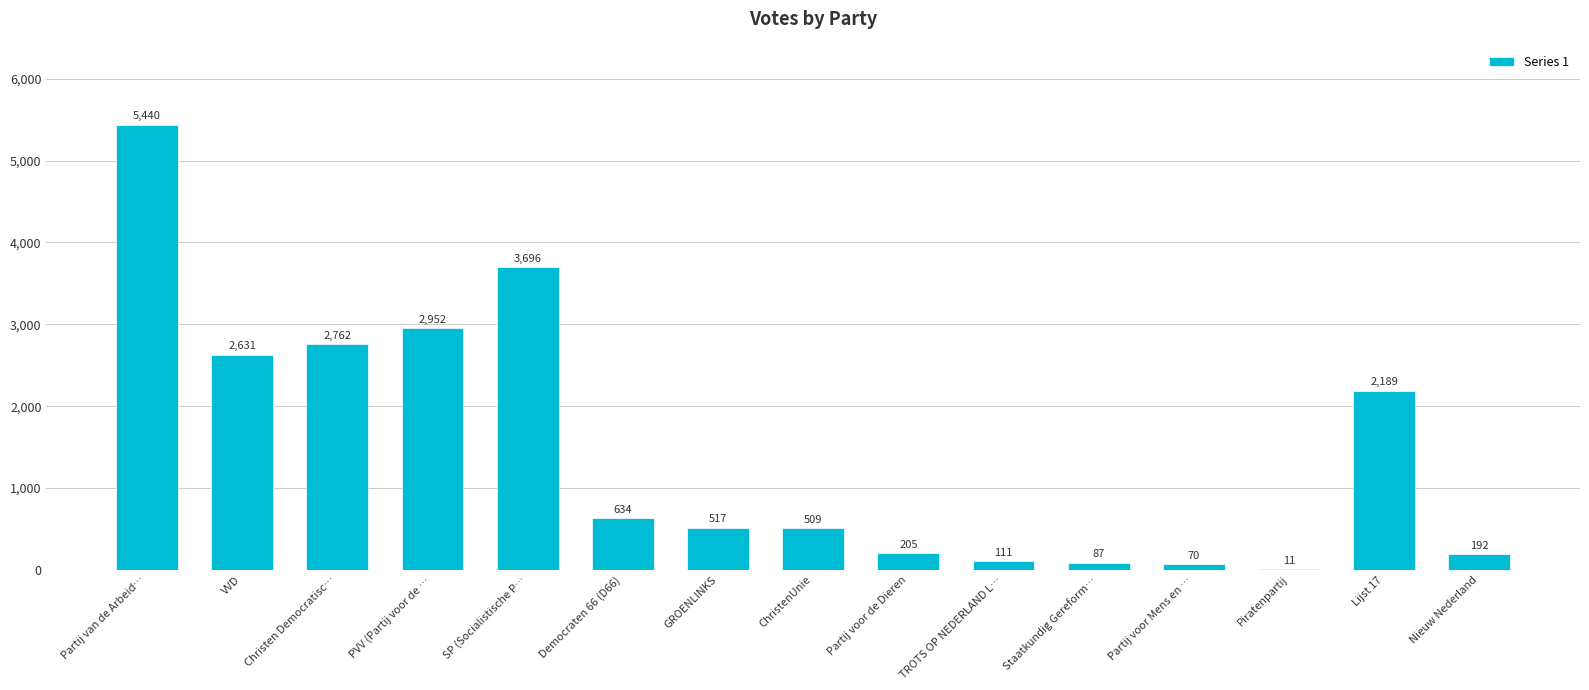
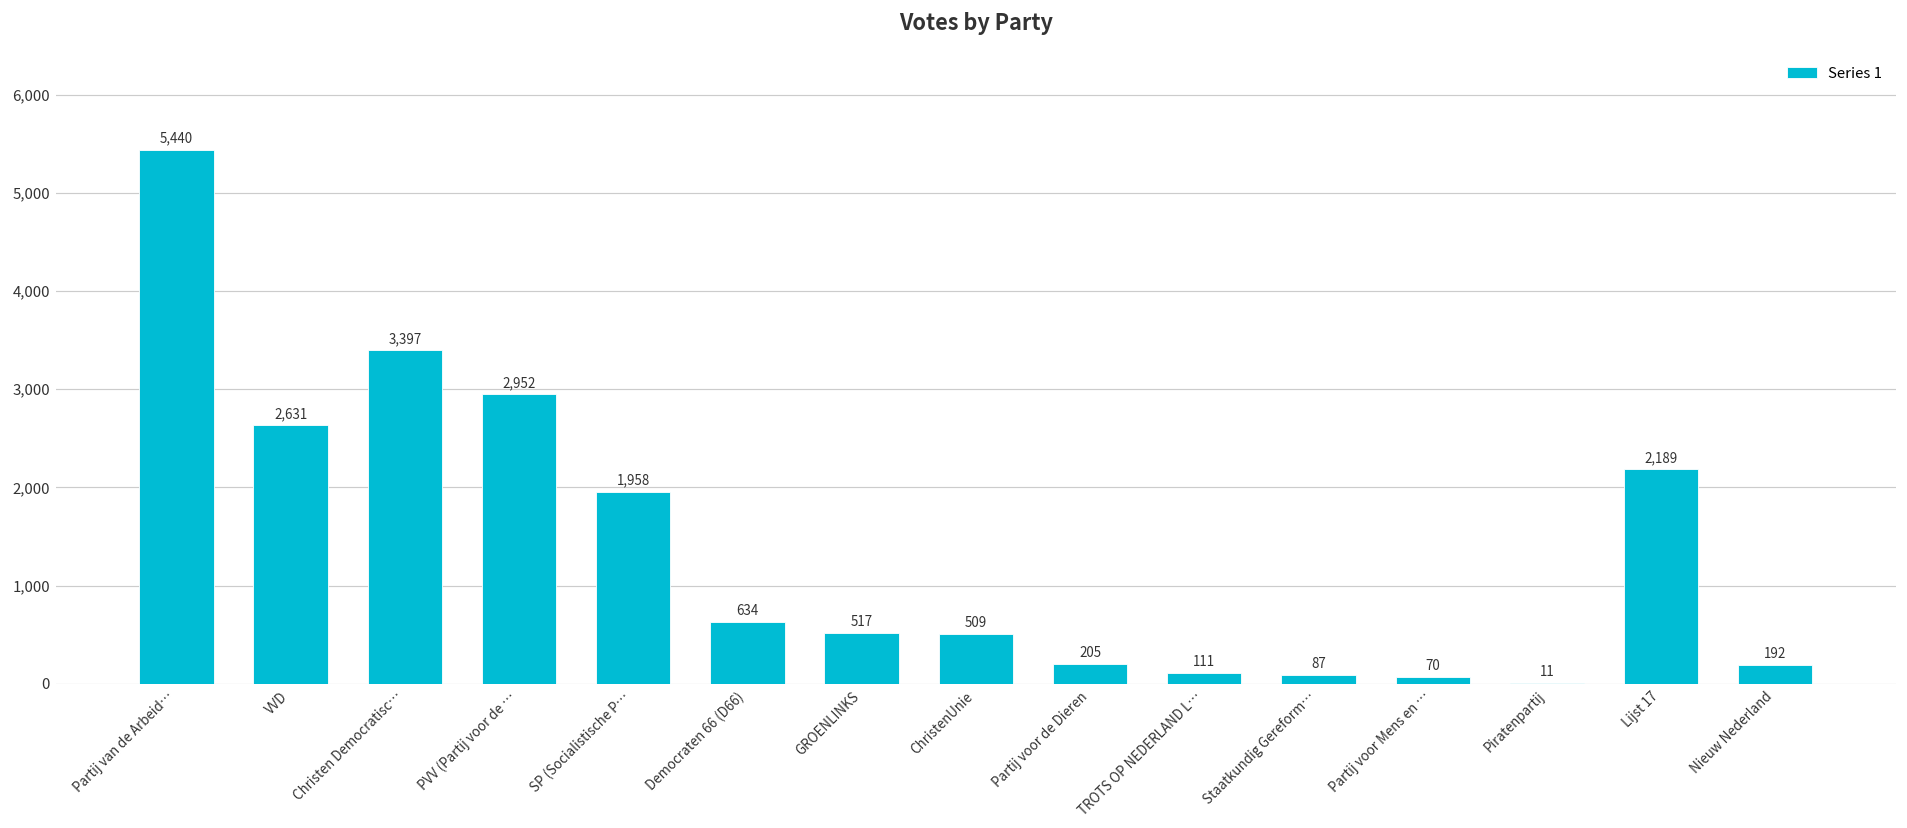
Christen Democratisc…: 2,762 -> 3,397
SP (Socialistische P…: 3,696 -> 1,958
